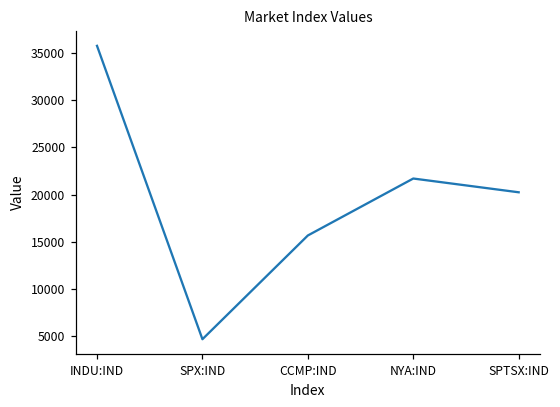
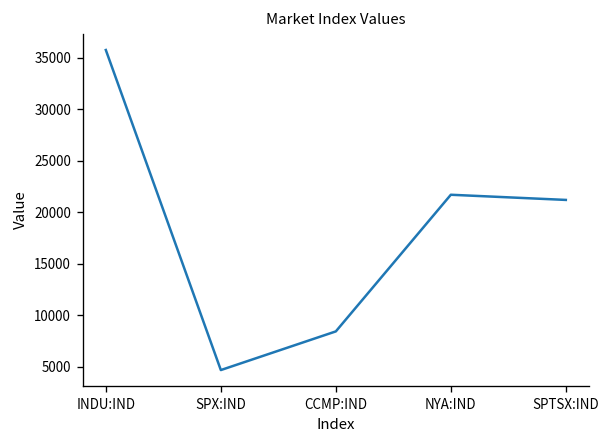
CCMP:IND: 16000 -> 8000
SPTSX:IND: 20000 -> 21000
